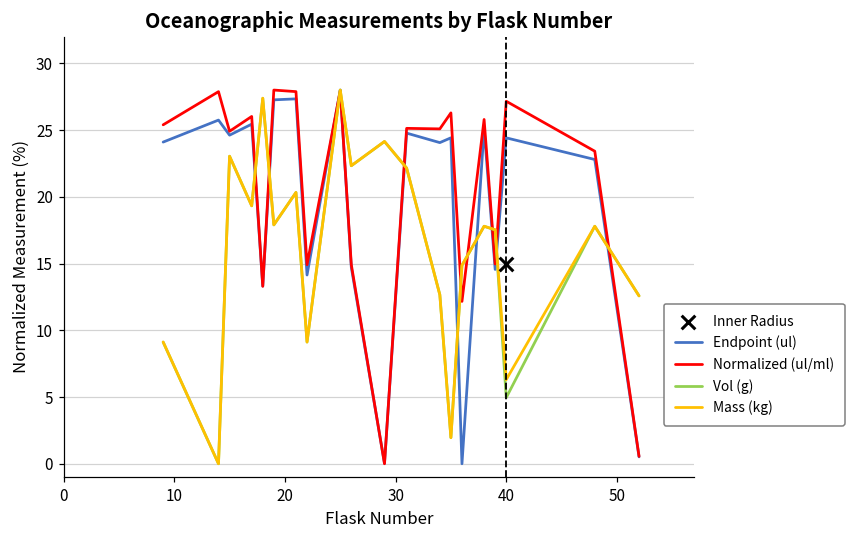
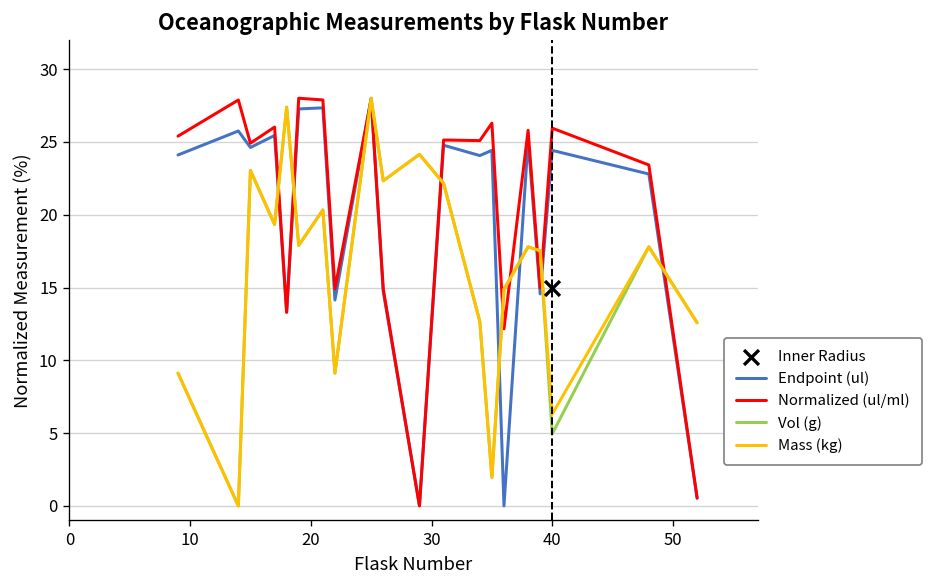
Normalized (ul/ml), 40: 27.2 -> 25.9
